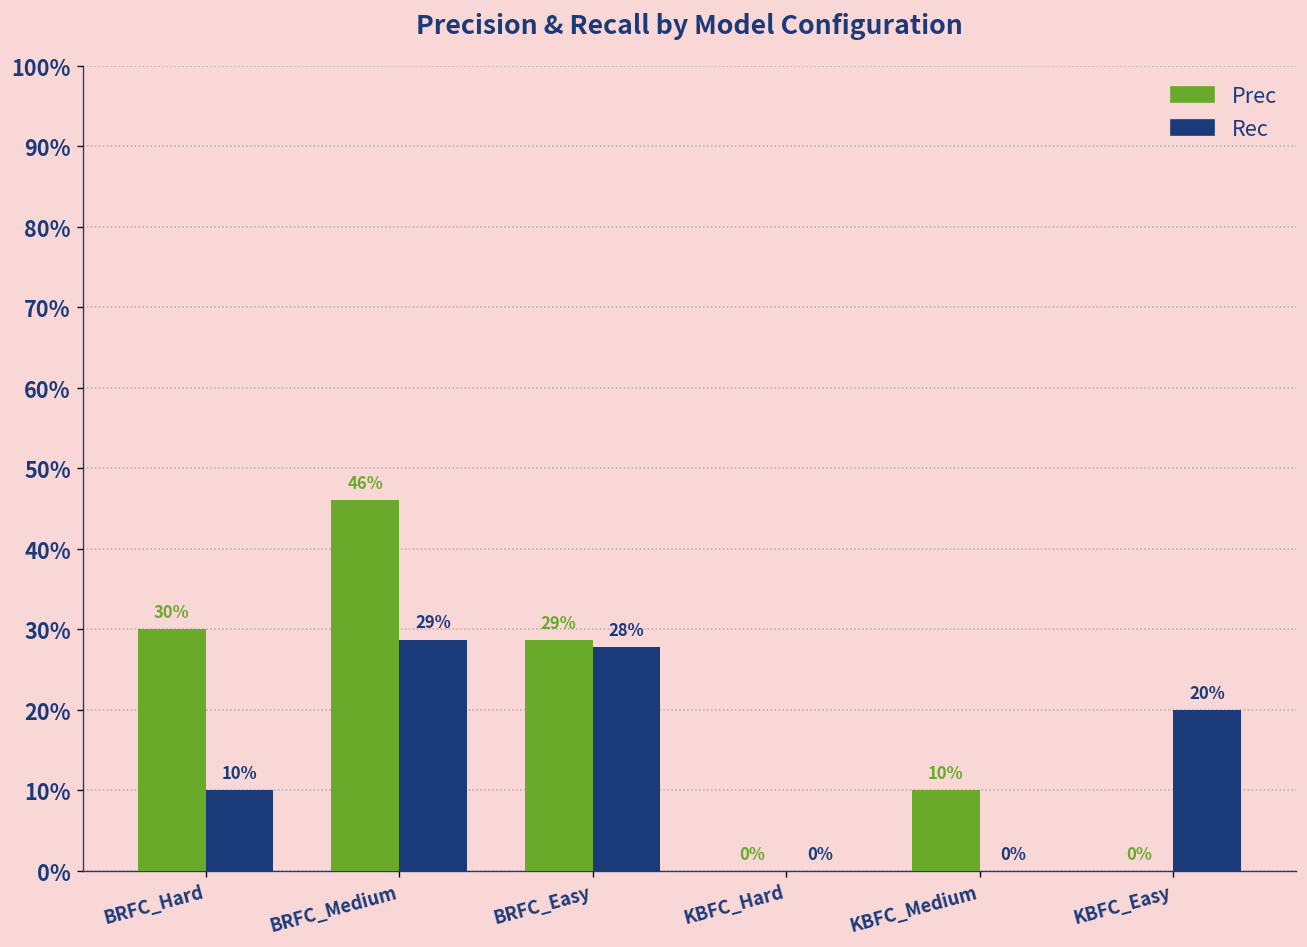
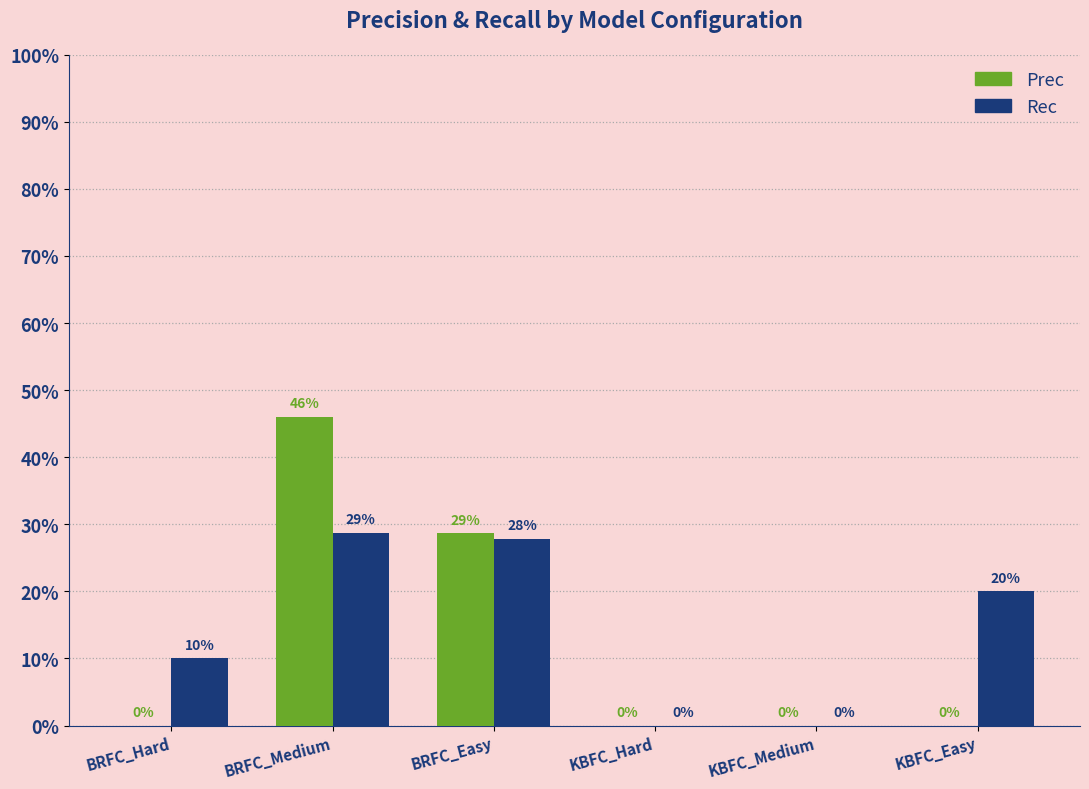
Prec, BRFC_Hard: 30% -> 0%
Prec, KBFC_Medium: 10% -> 0%
